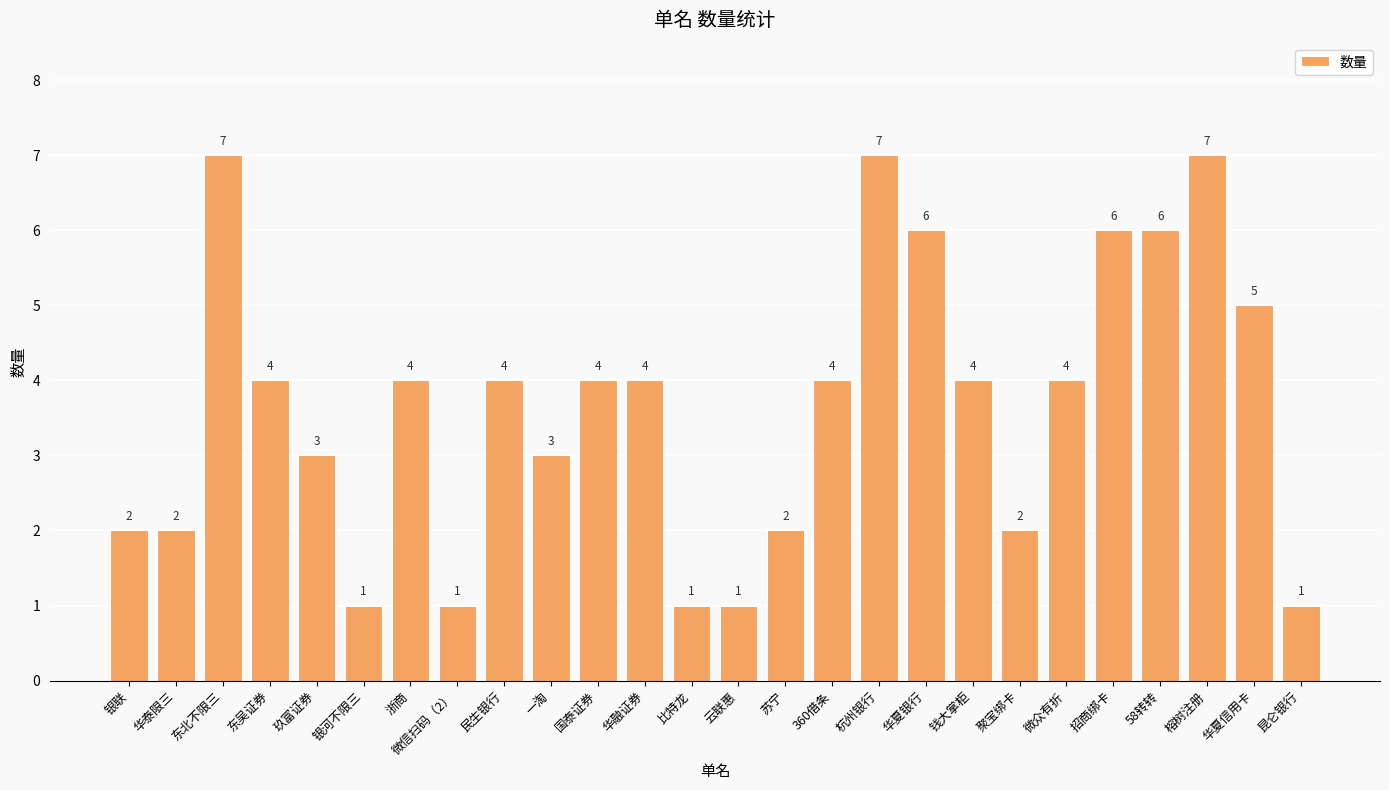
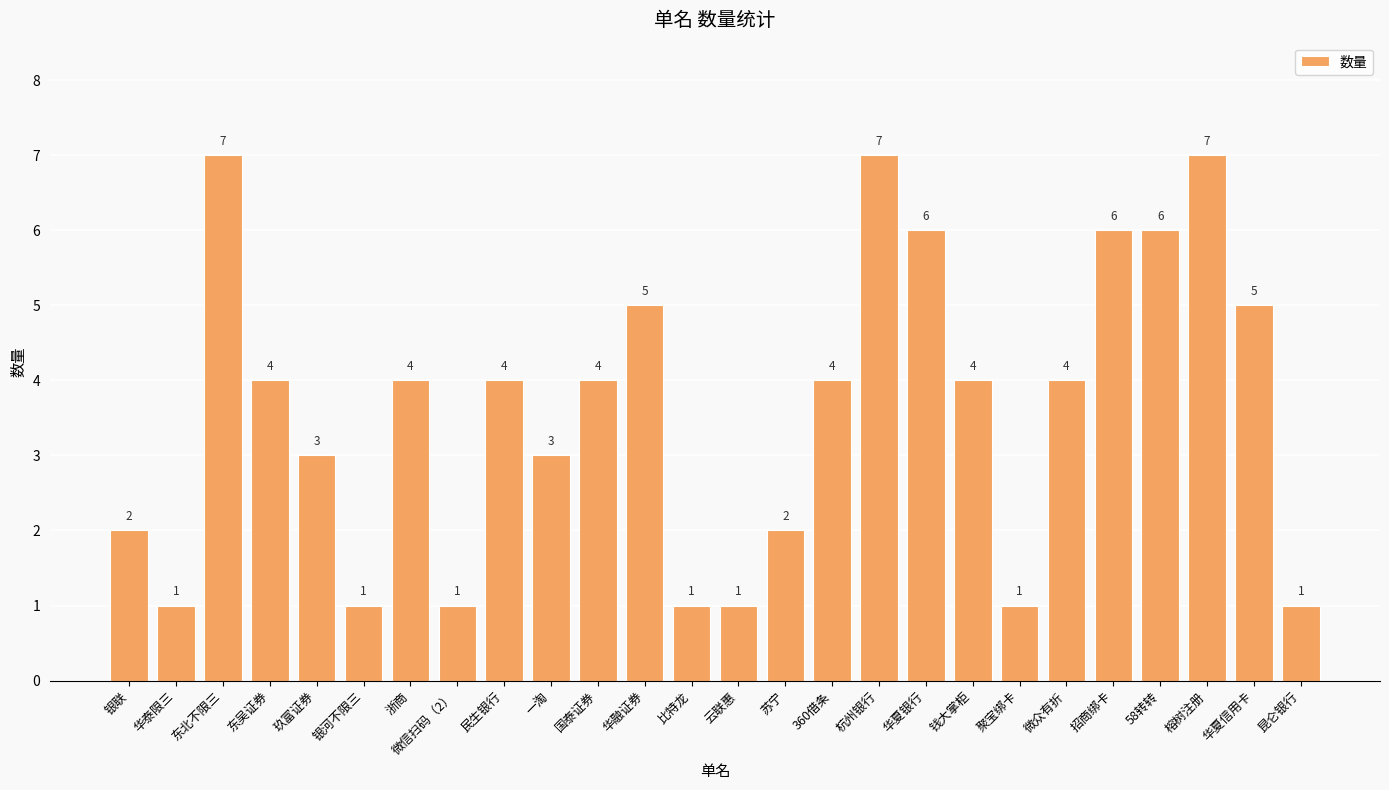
华泰限三: 2 -> 1
华融证券: 4 -> 5
聚宝绑卡: 2 -> 1
